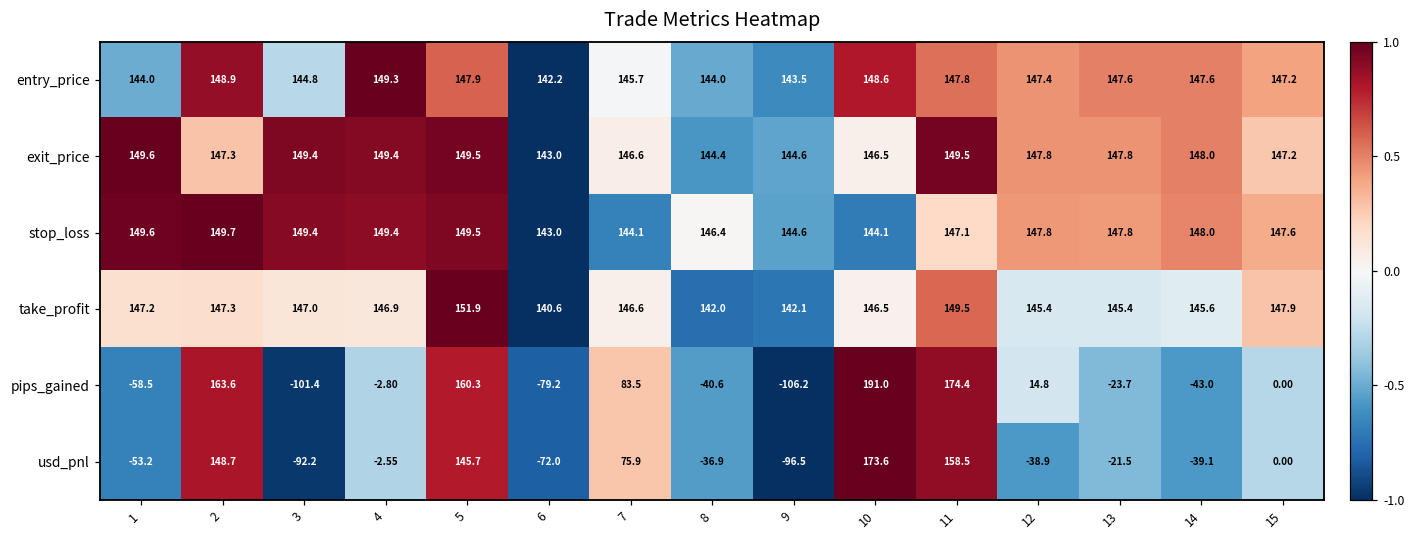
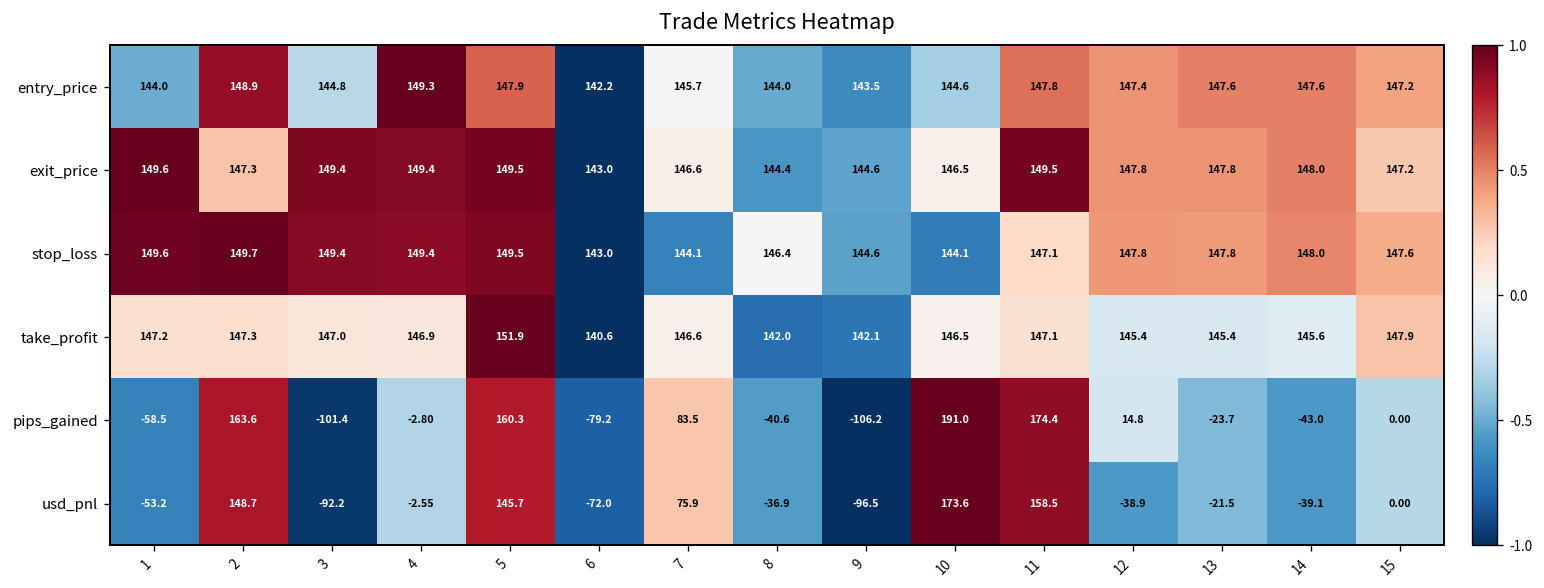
entry_price, 10: 148.6 -> 144.6
take_profit, 11: 149.5 -> 147.1
